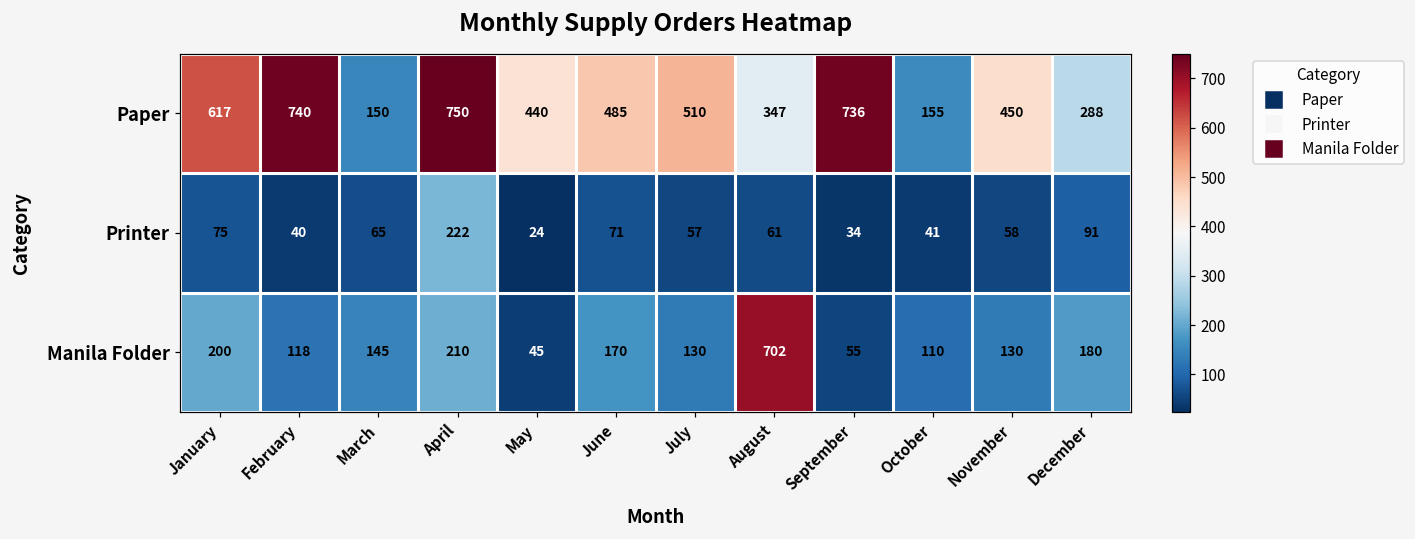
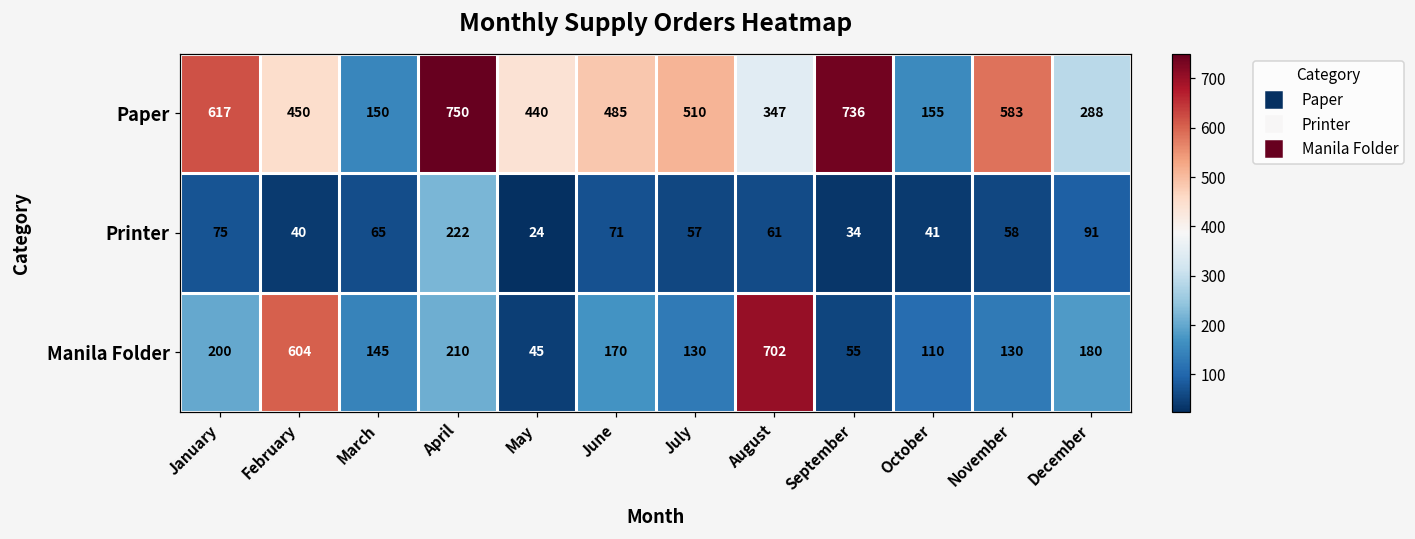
Paper, February: 740 -> 450
Paper, November: 450 -> 583
Manila Folder, February: 118 -> 604
